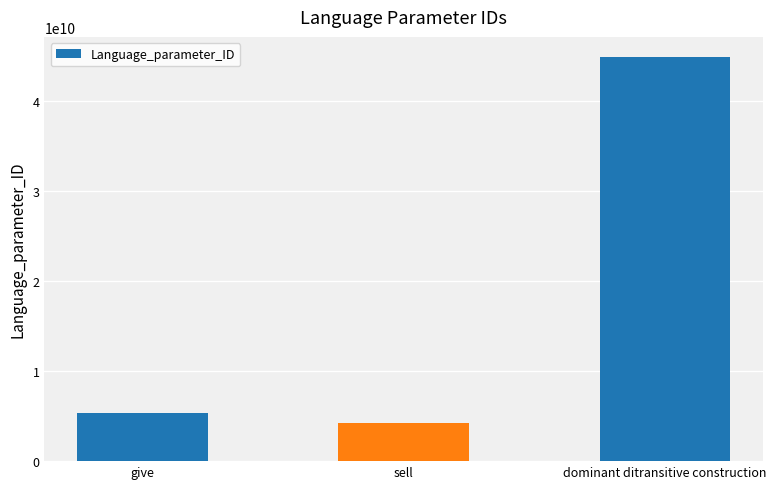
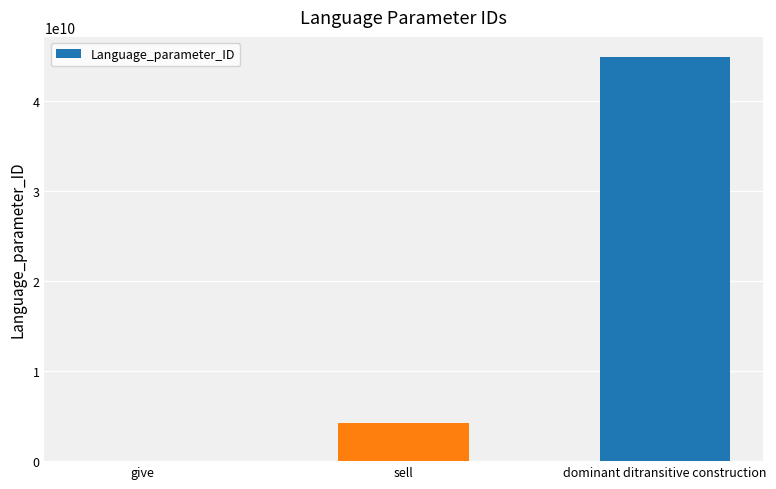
give: 5000000000 -> 0
